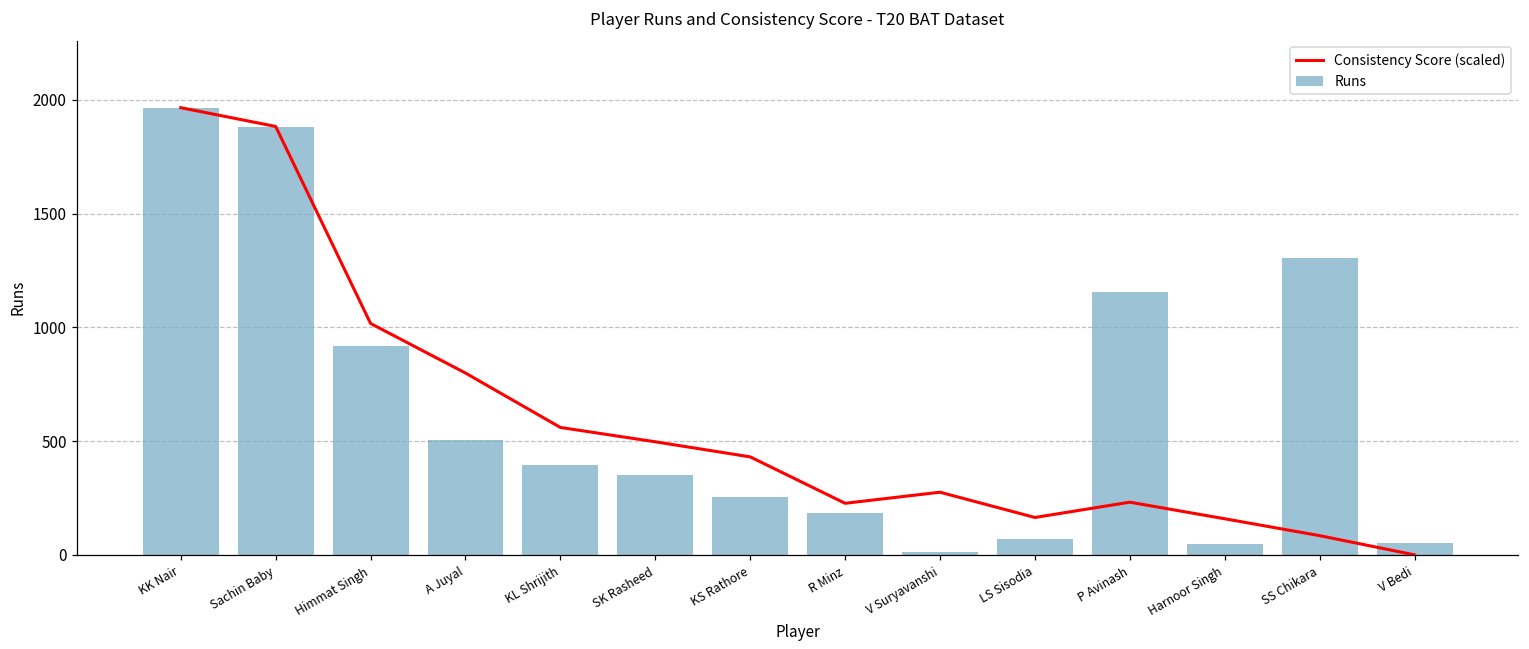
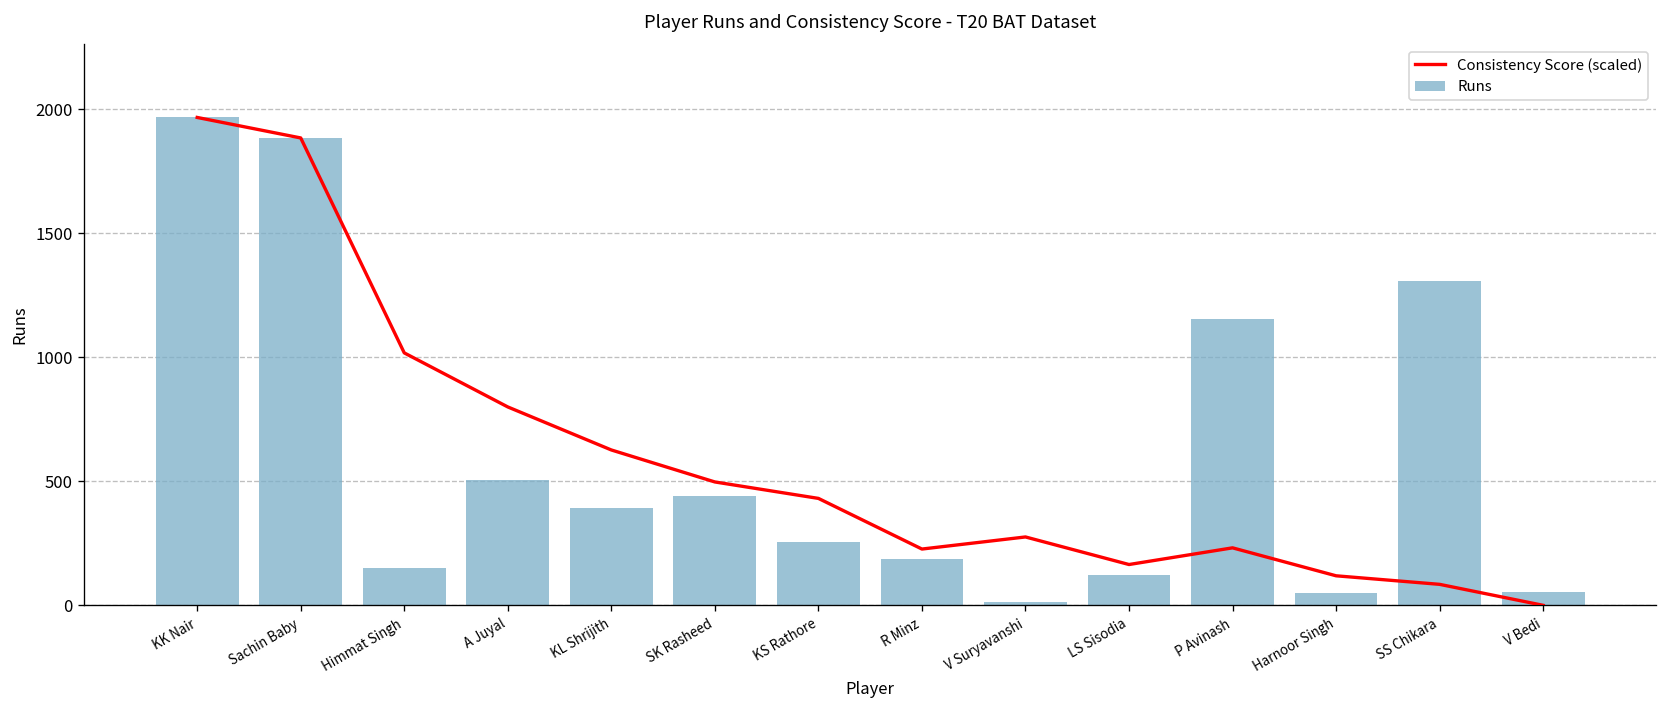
Runs, Himmat Singh: 920 -> 150
Consistency Score (scaled), KL Shrijith: 560 -> 630
Runs, SK Rasheed: 350 -> 440
Runs, LS Sisodia: 70 -> 120
Consistency Score (scaled), Harnoor Singh: 160 -> 120
